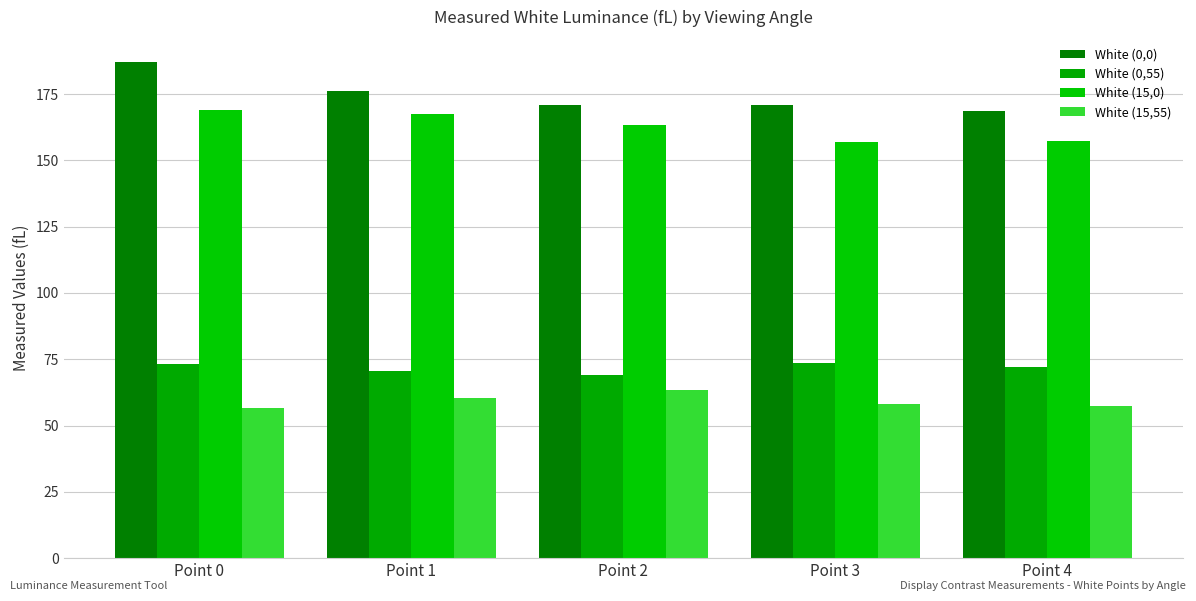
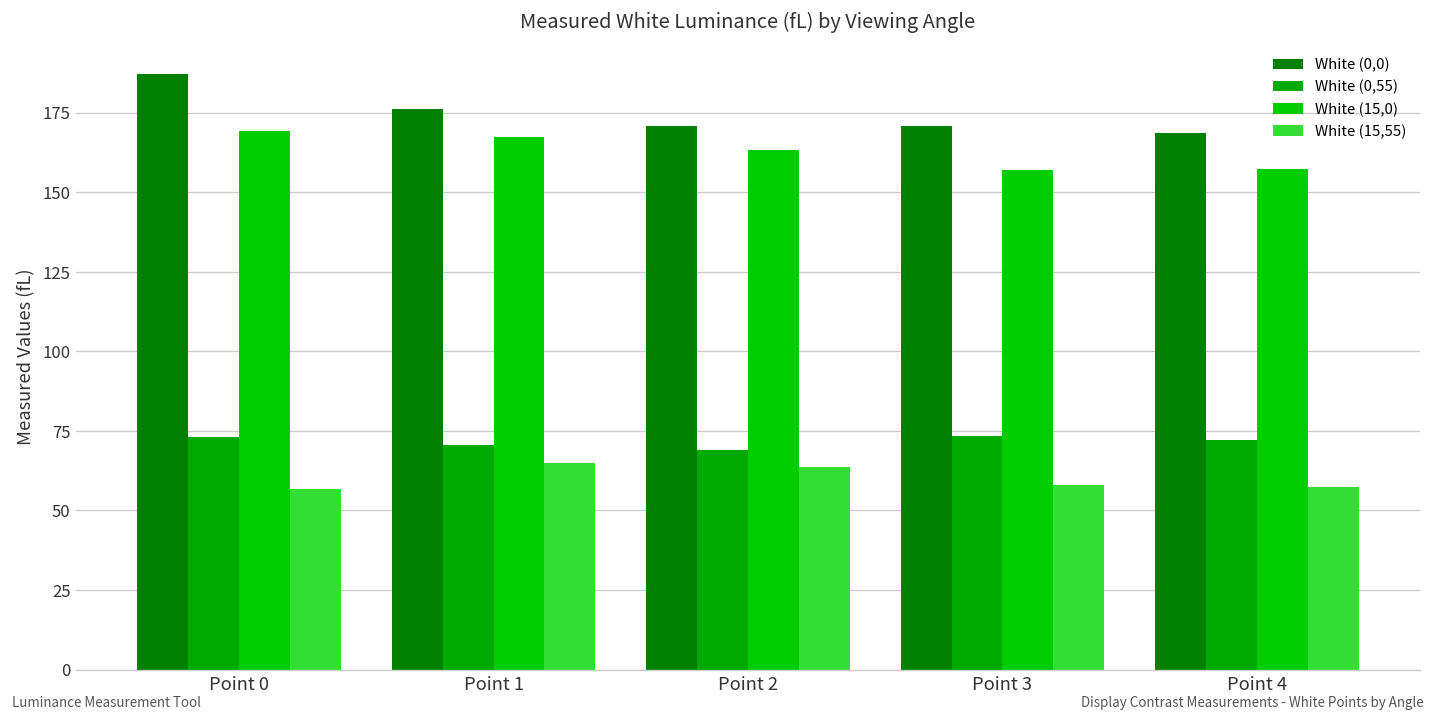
White (15,55), Point 1: 60 -> 65
